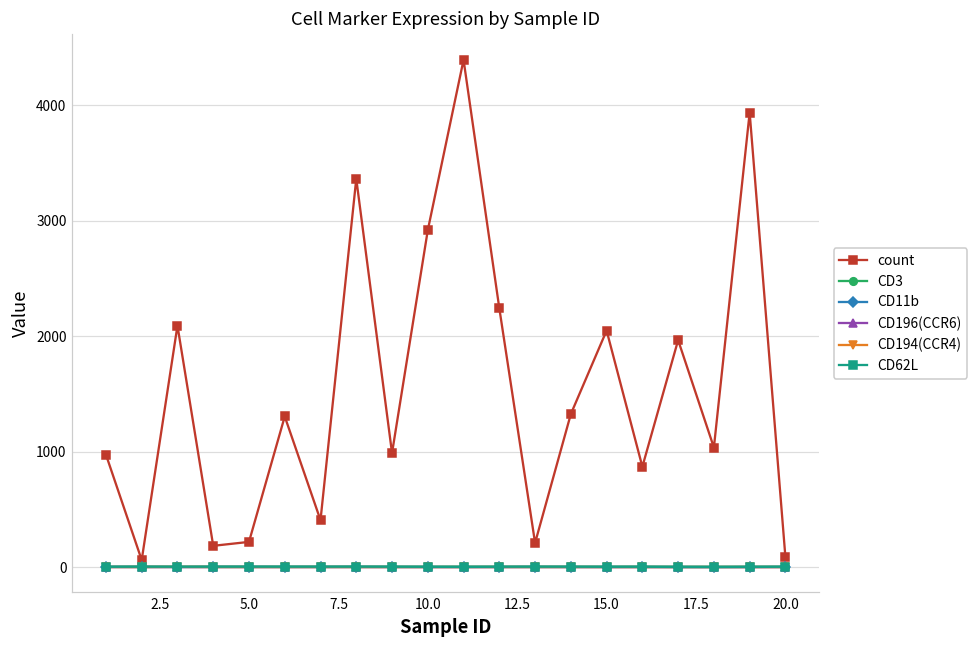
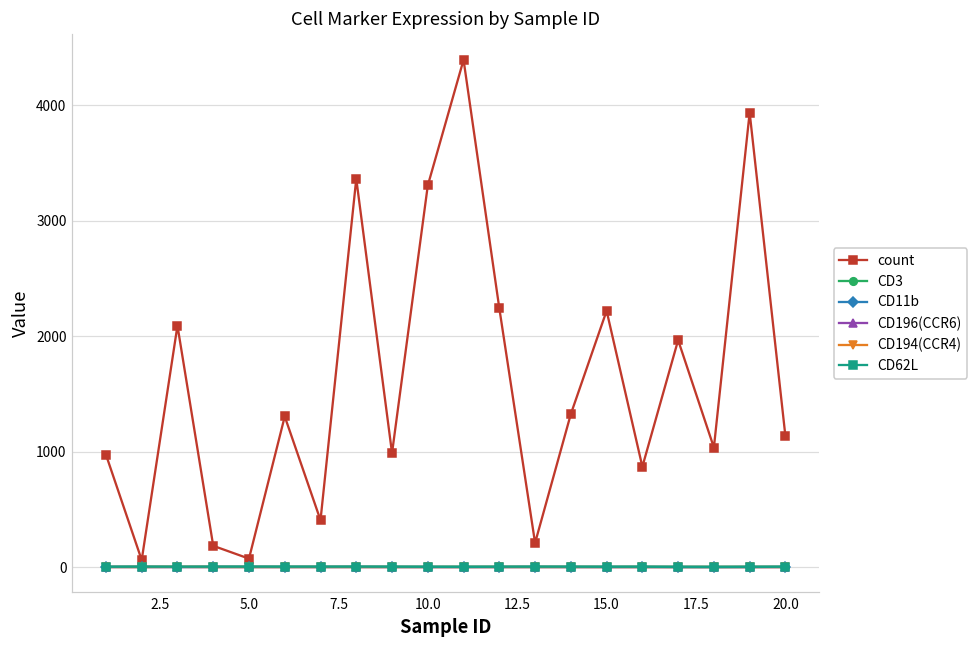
count, 5.0: 220 -> 70
count, 10.0: 2920 -> 3300
count, 15.0: 2050 -> 2220
count, 20.0: 90 -> 1130
